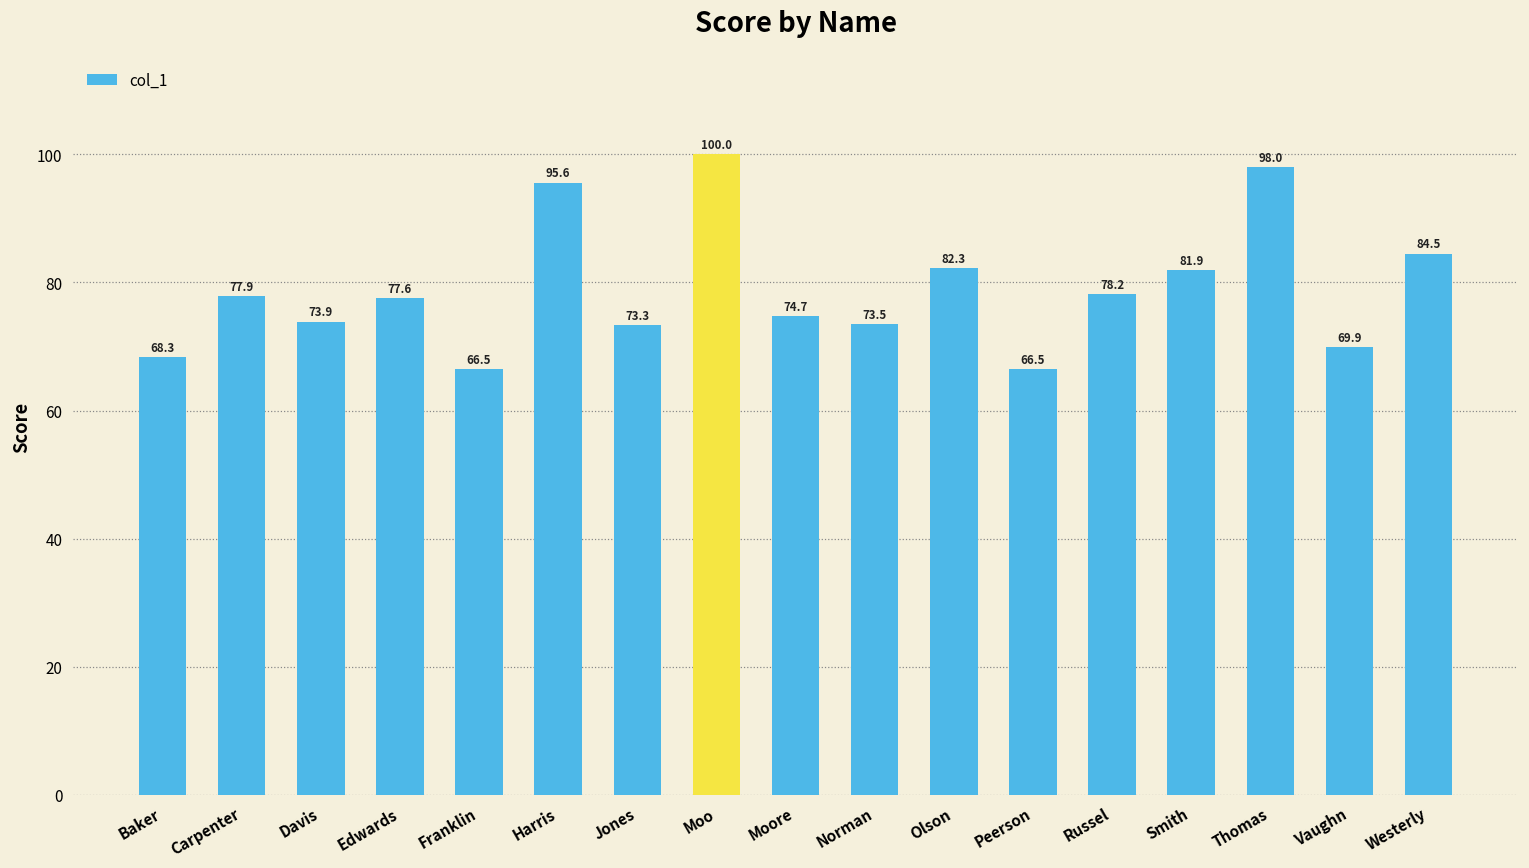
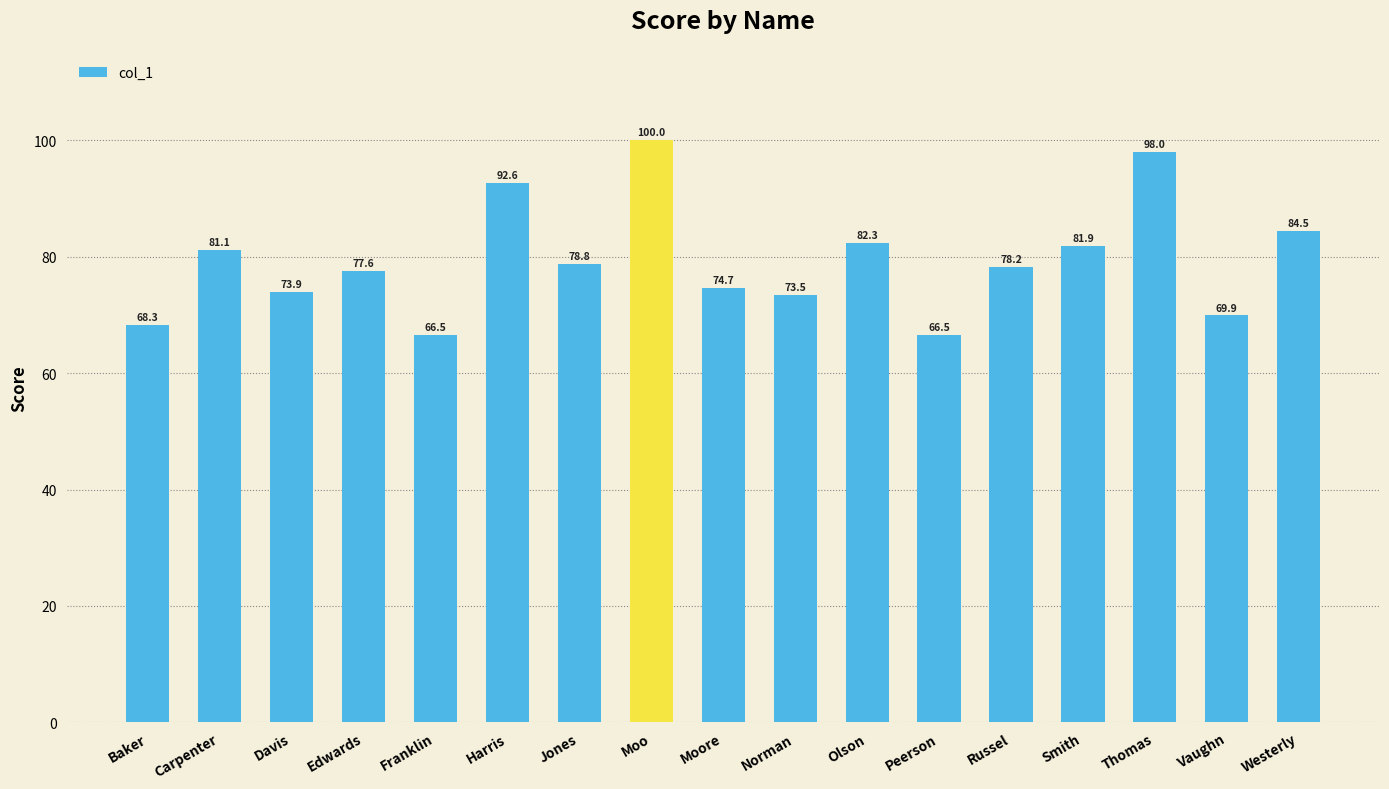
Carpenter: 77.9 -> 81.1
Harris: 95.6 -> 92.6
Jones: 73.3 -> 78.8
